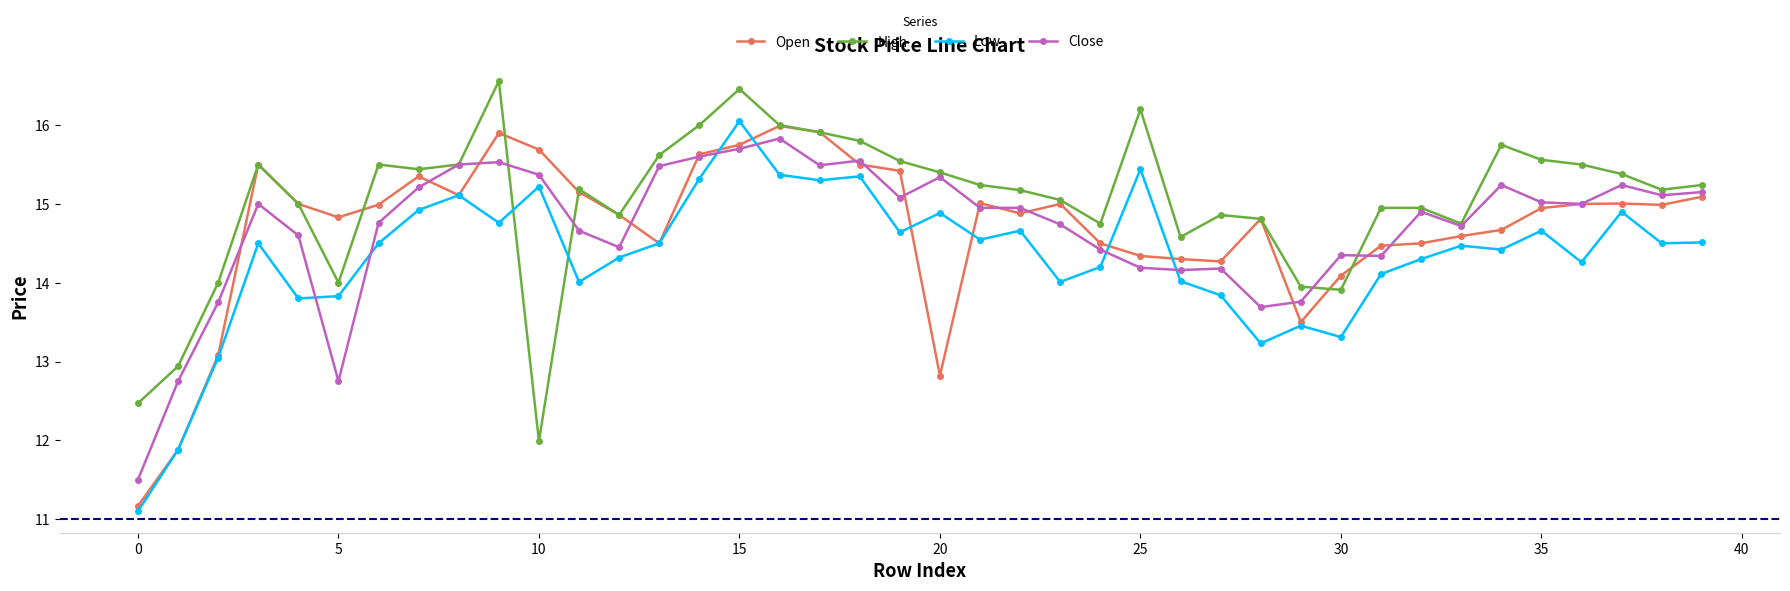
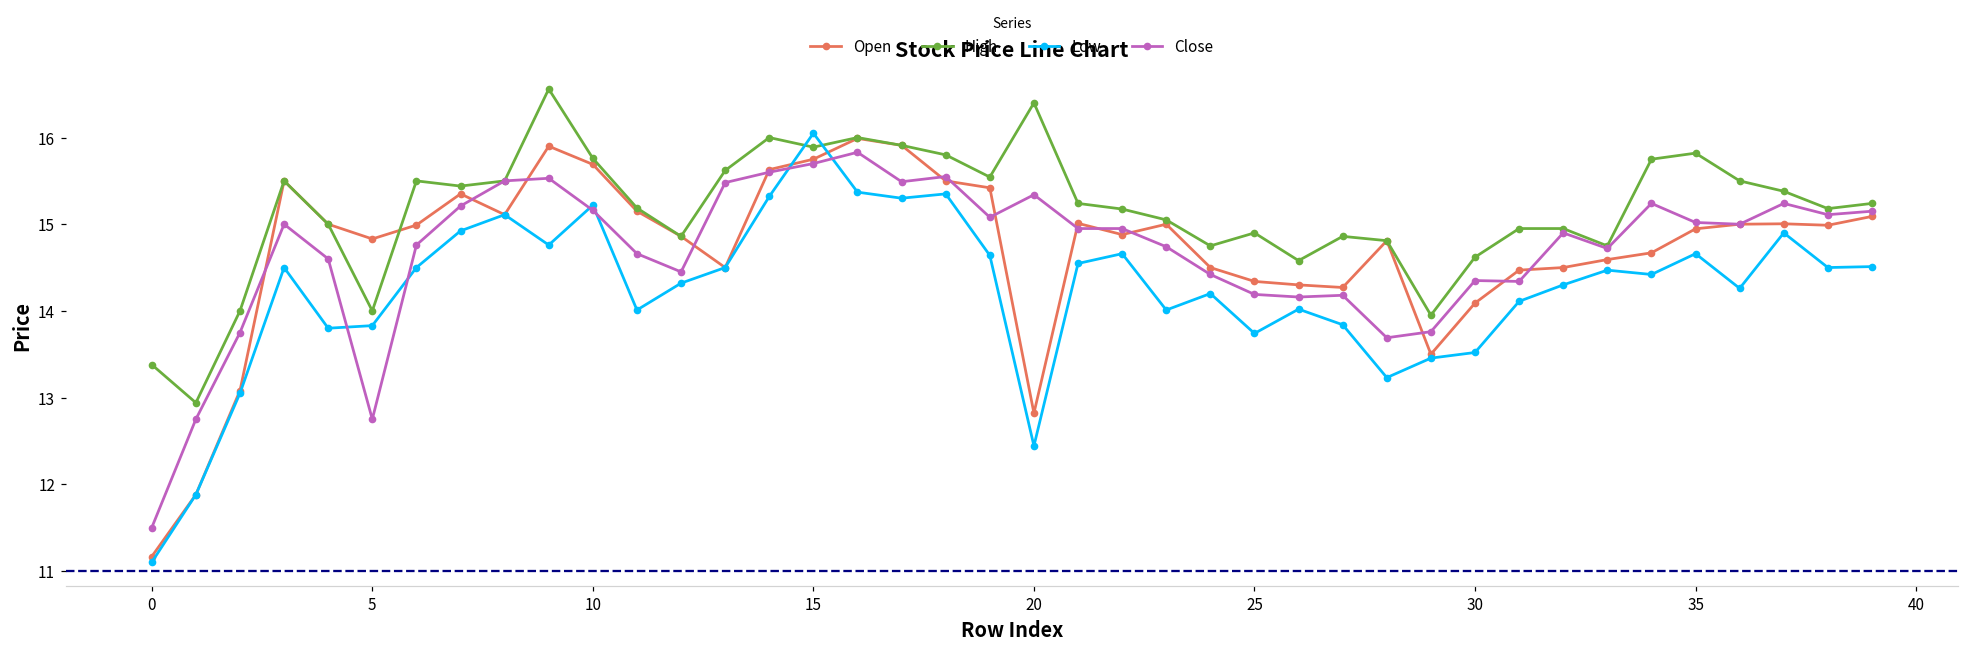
High, 0: 12.5 -> 13.4
High, 10: 12.0 -> 15.8
Close, 10: 15.4 -> 15.2
High, 15: 16.5 -> 15.9
High, 20: 15.4 -> 16.4
Low, 20: 14.9 -> 12.4
High, 25: 16.2 -> 14.9
Low, 25: 15.4 -> 13.7
High, 30: 13.9 -> 14.6
Low, 30: 13.3 -> 13.5
High, 35: 15.6 -> 15.8
